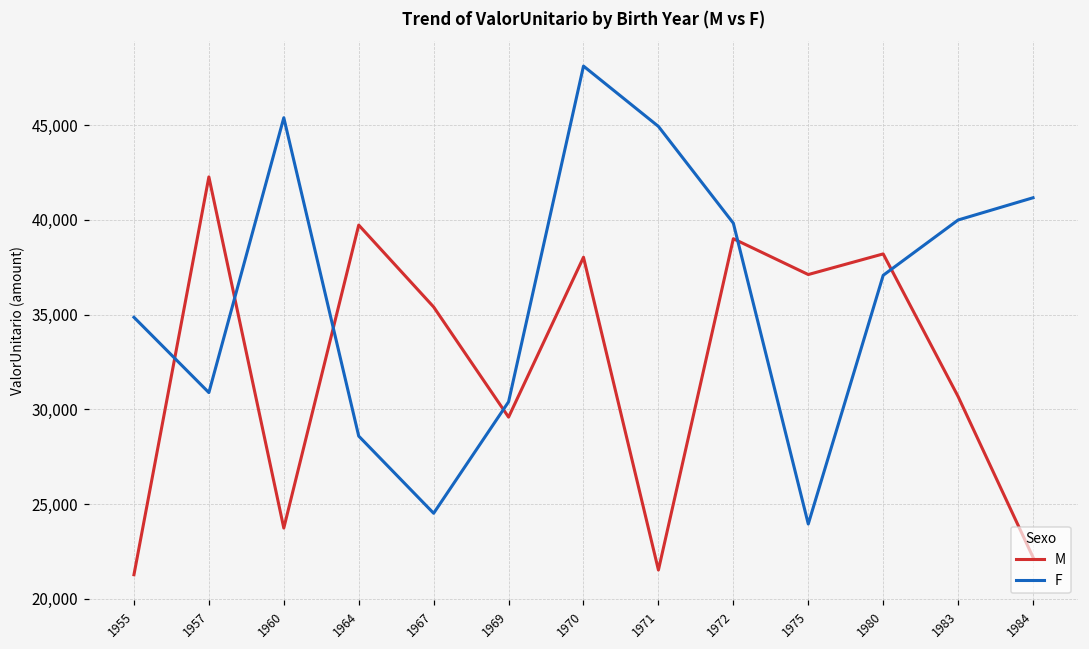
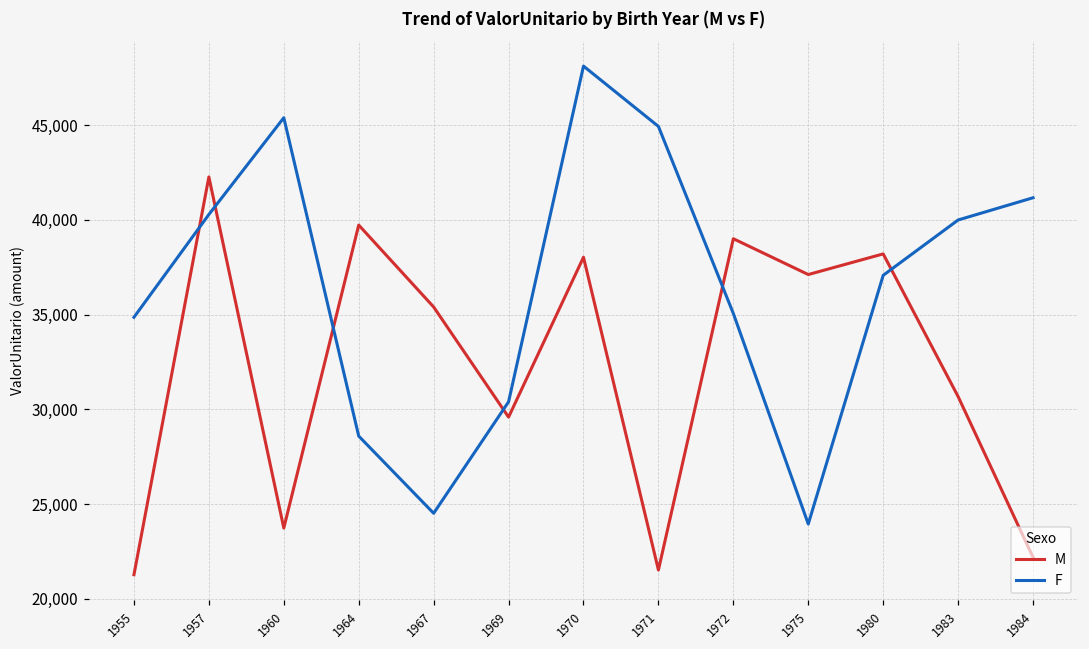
F, 1957: 30,900 -> 40,300
F, 1972: 39,800 -> 35,100
